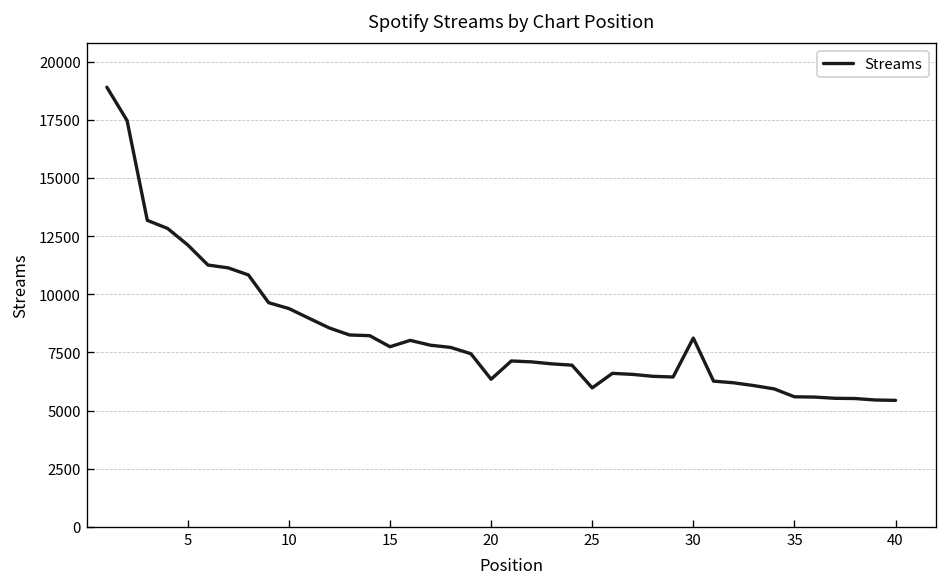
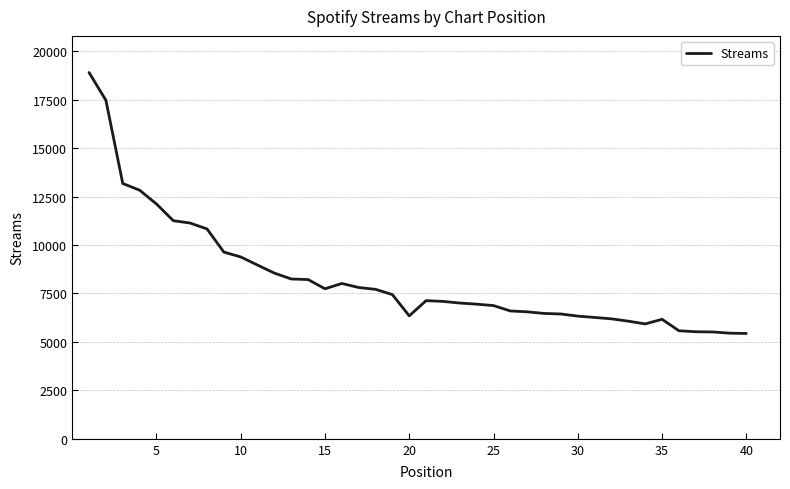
25: 6000 -> 6900
30: 8100 -> 6300
35: 5600 -> 6200
